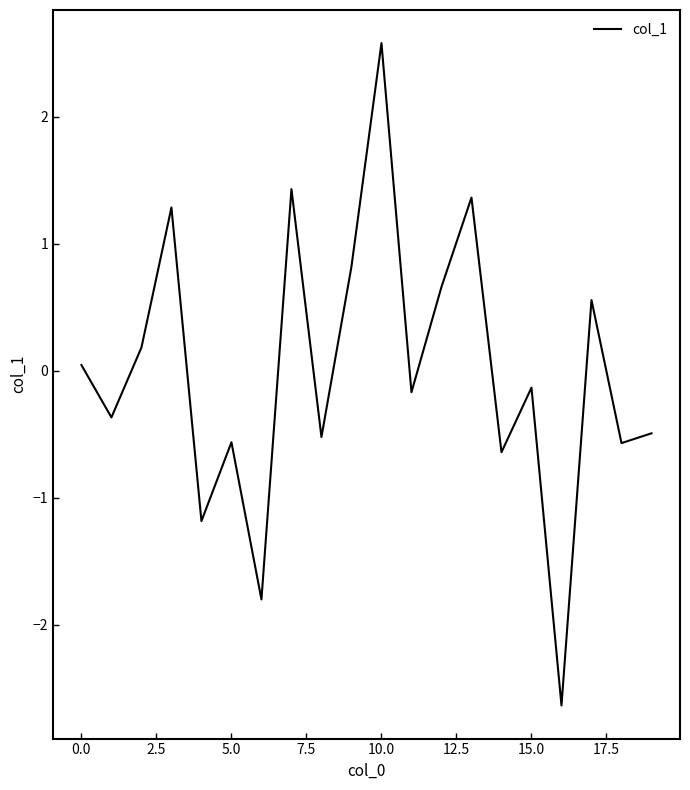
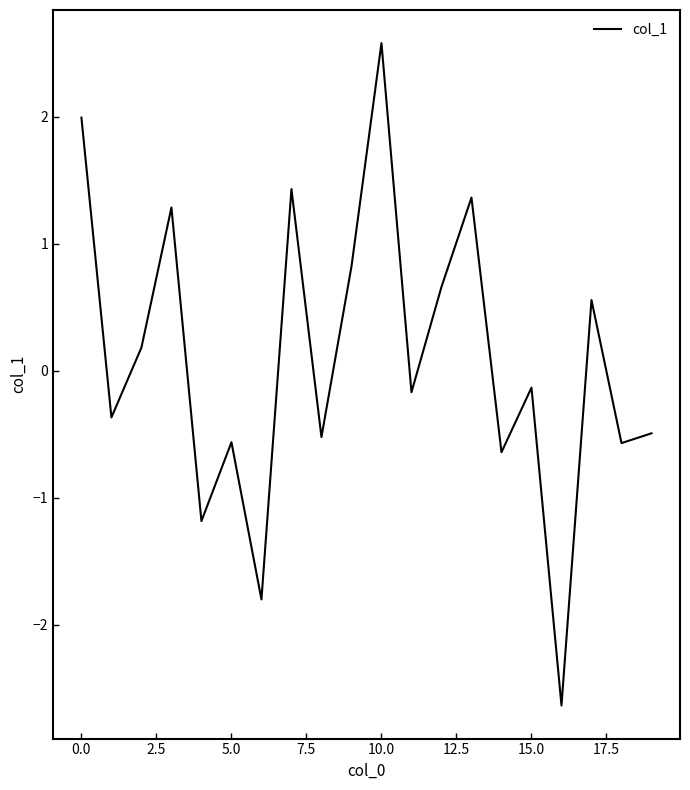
0.0: 0.05 -> 1.99
